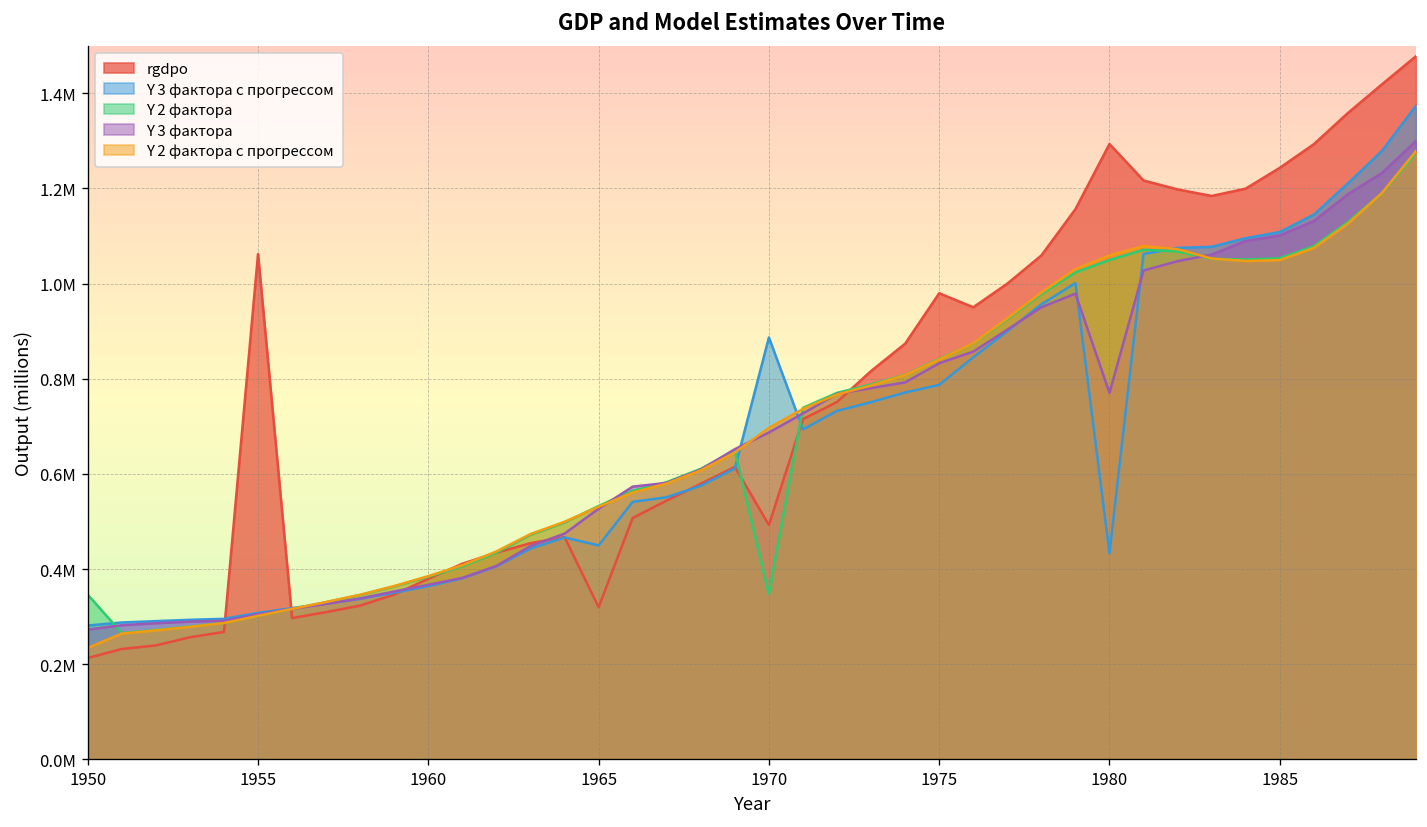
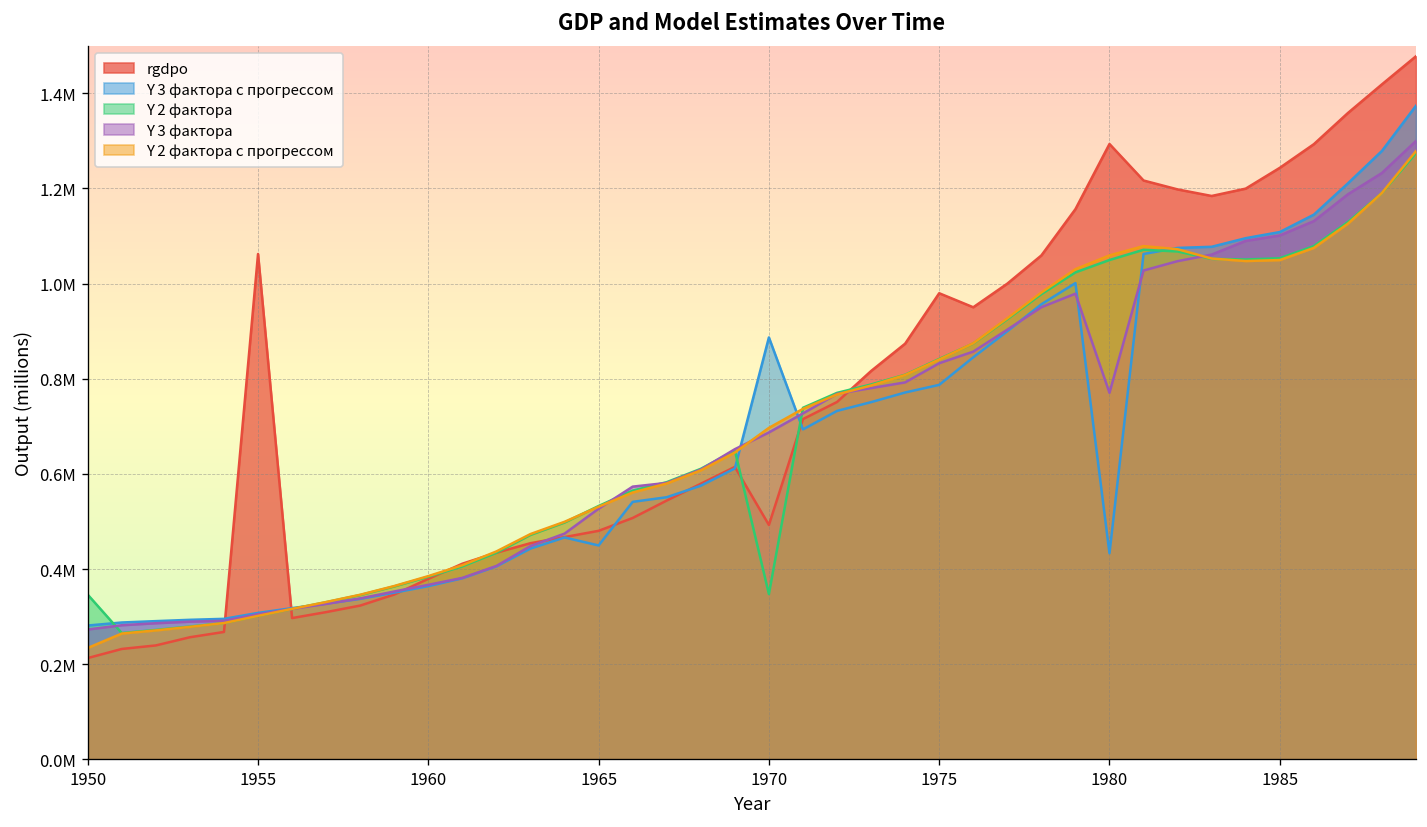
rgdpo, 1965: 320000 -> 480000
